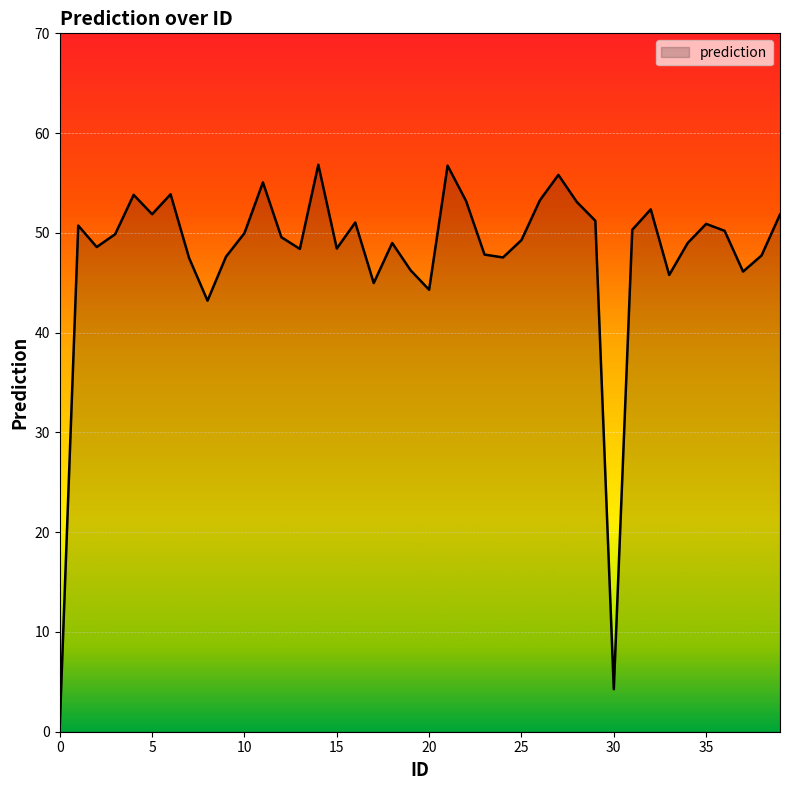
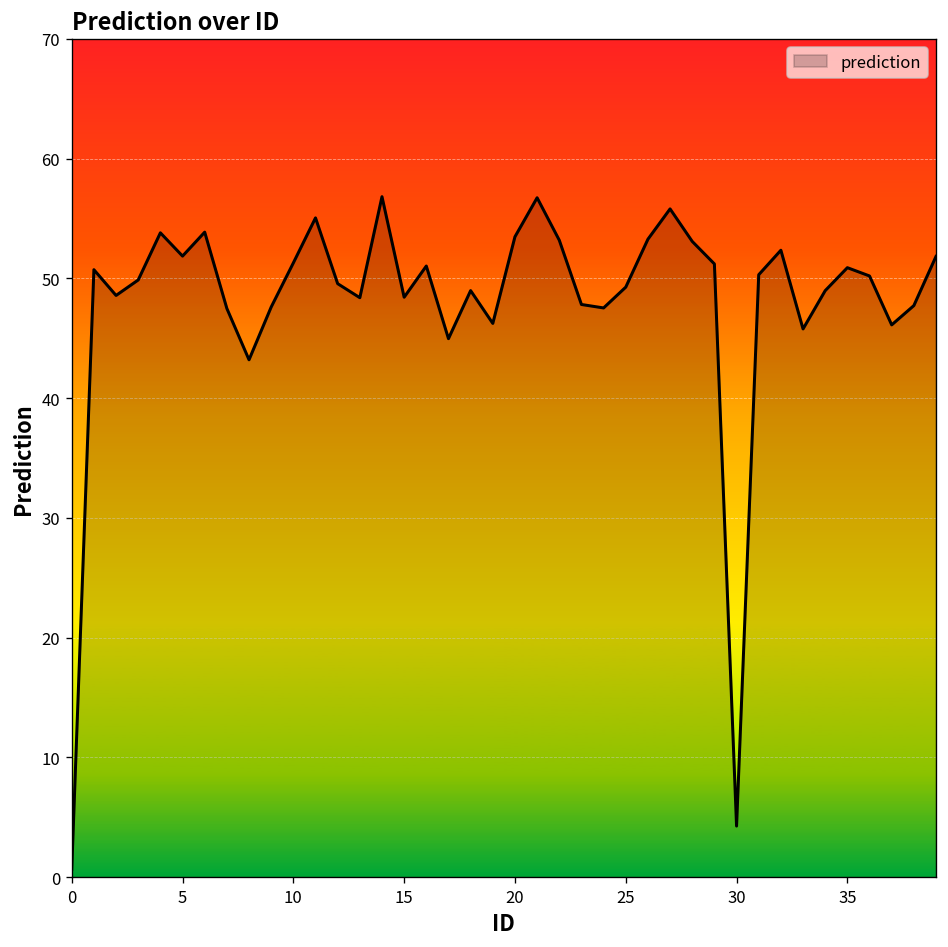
10: 50 -> 51
20: 44 -> 53
